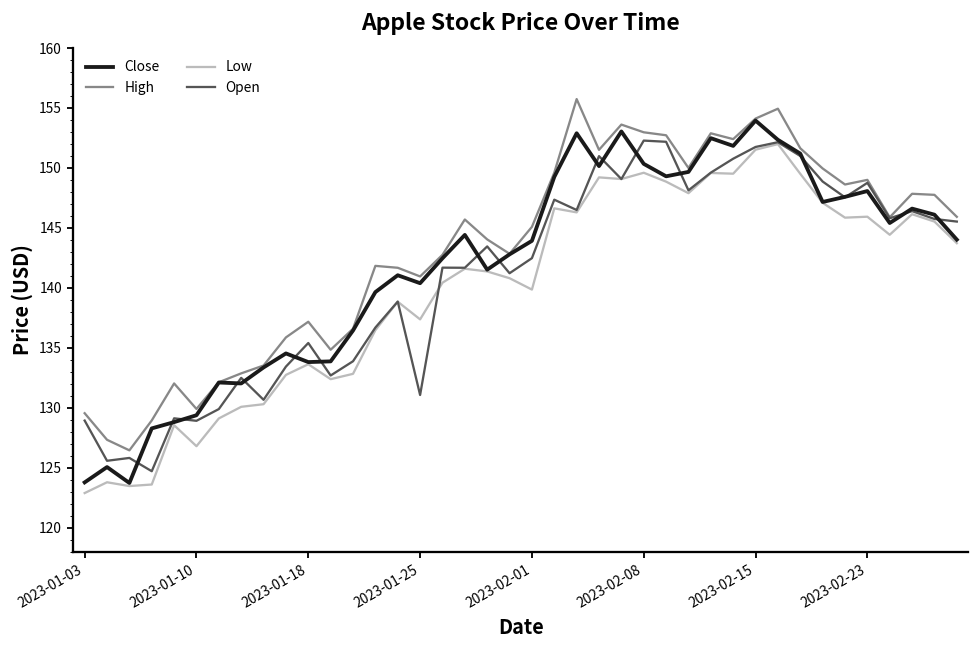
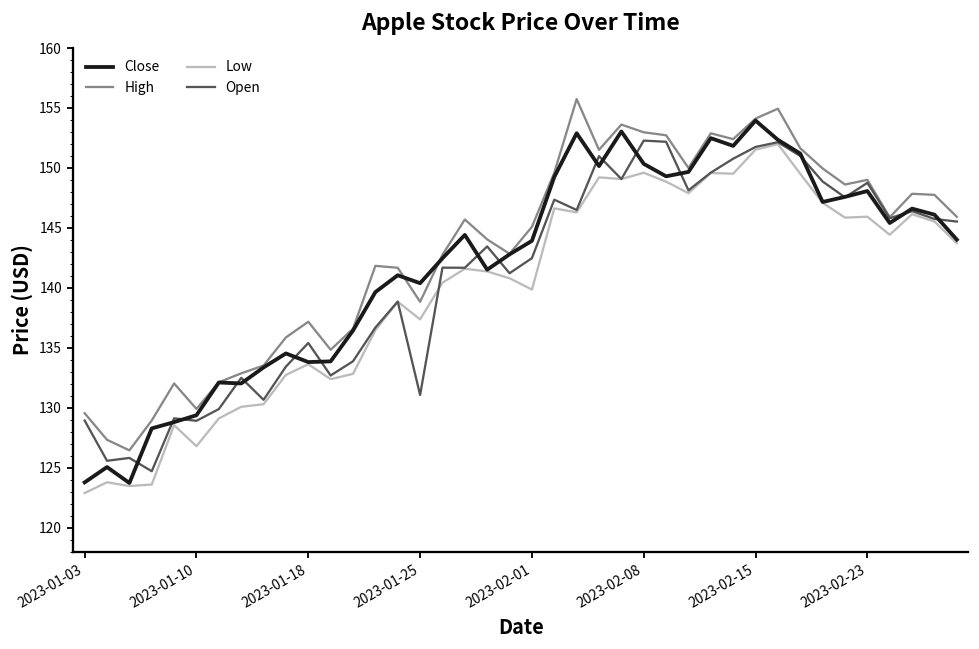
High, 2023-01-25: 140.9 -> 138.8
